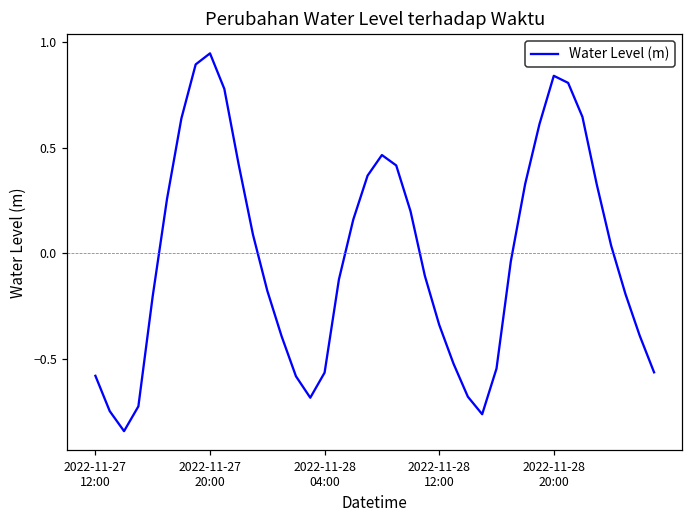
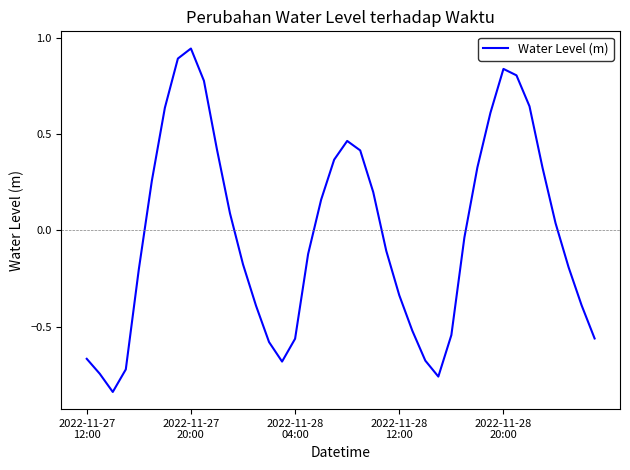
2022-11-27 12:00: -0.58 -> -0.67
